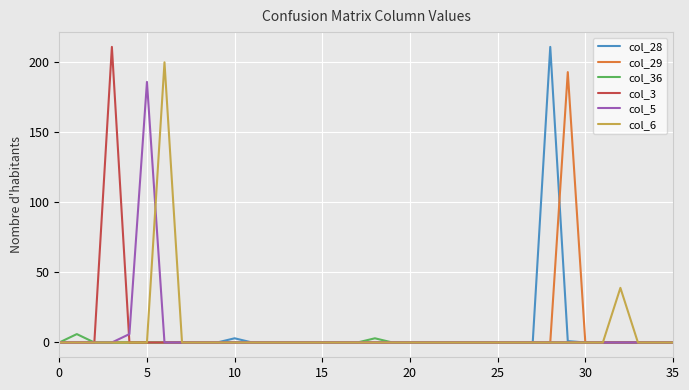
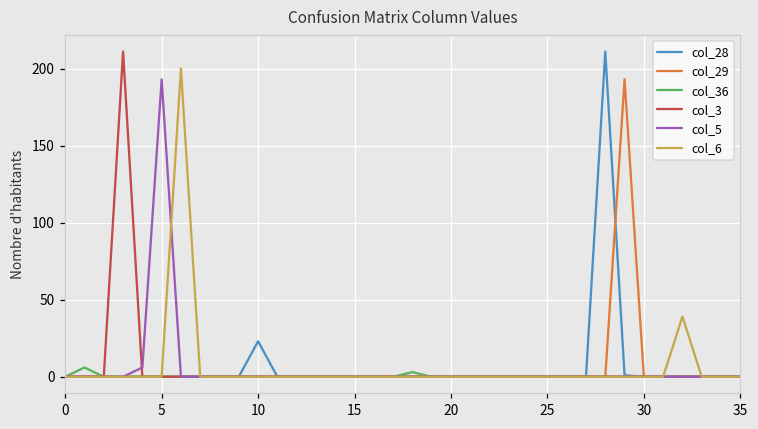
col_5, 5: 186 -> 193
col_28, 10: 3 -> 23
